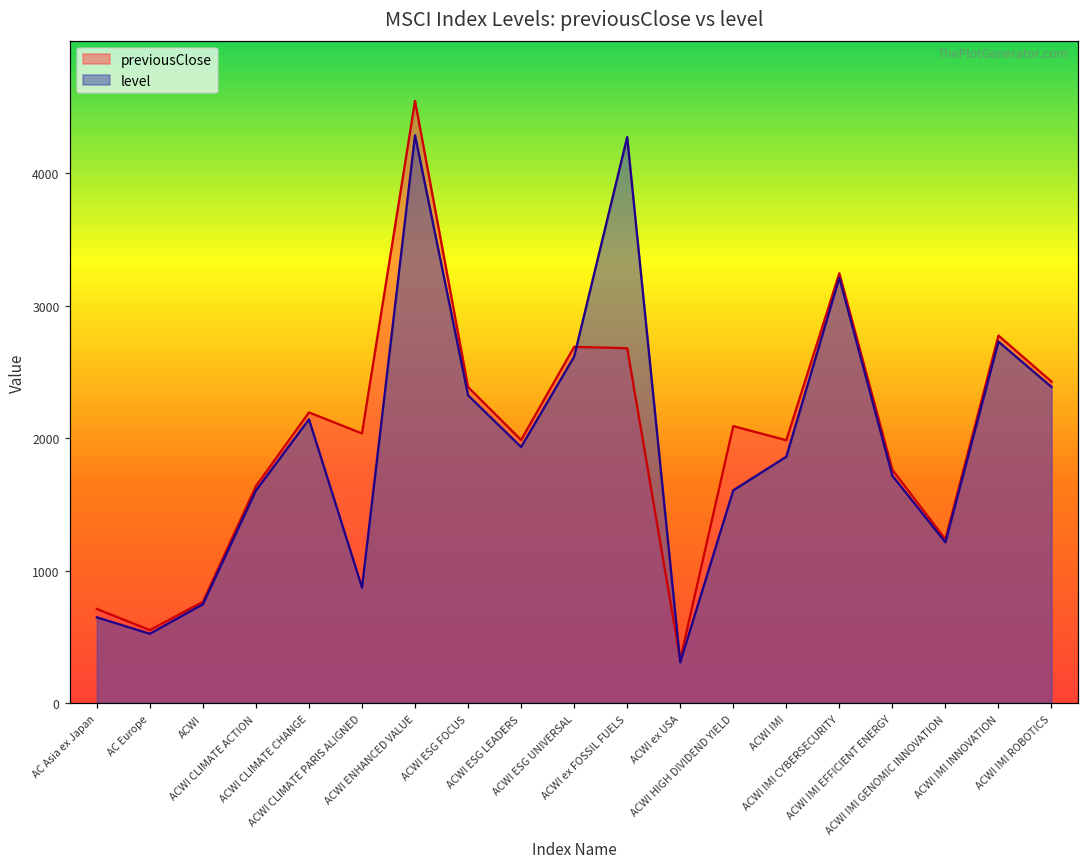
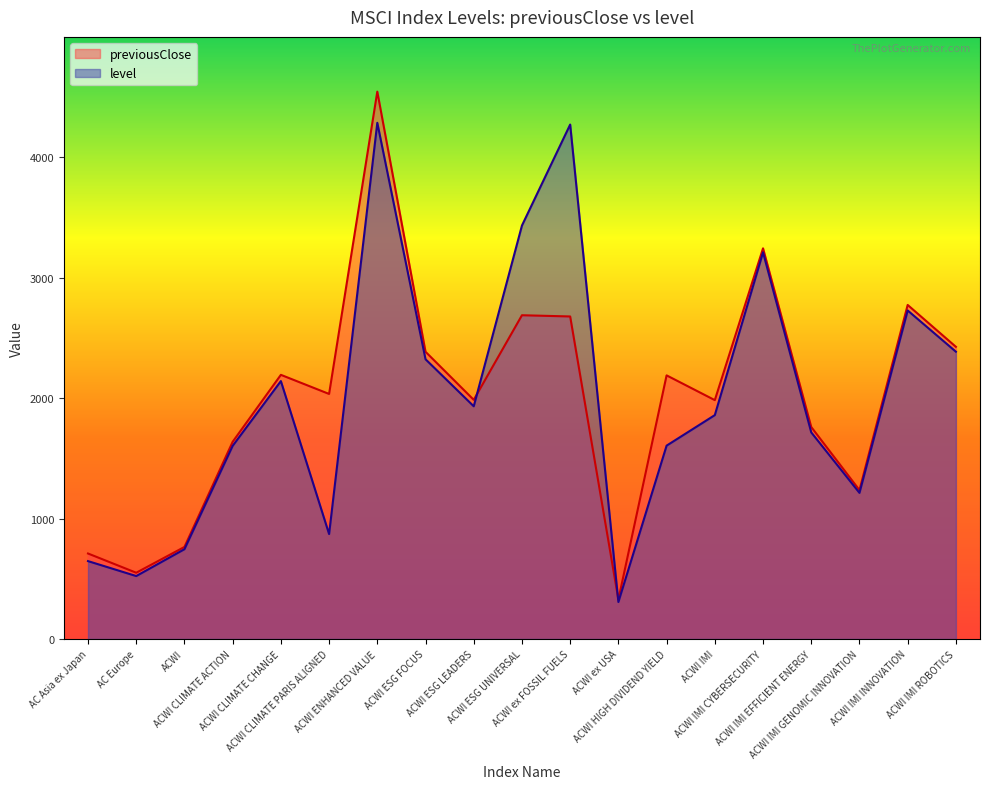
level, ACWI ESG UNIVERSAL: 2620 -> 3430
previousClose, ACWI HIGH DIVIDEND YIELD: 2090 -> 2190
